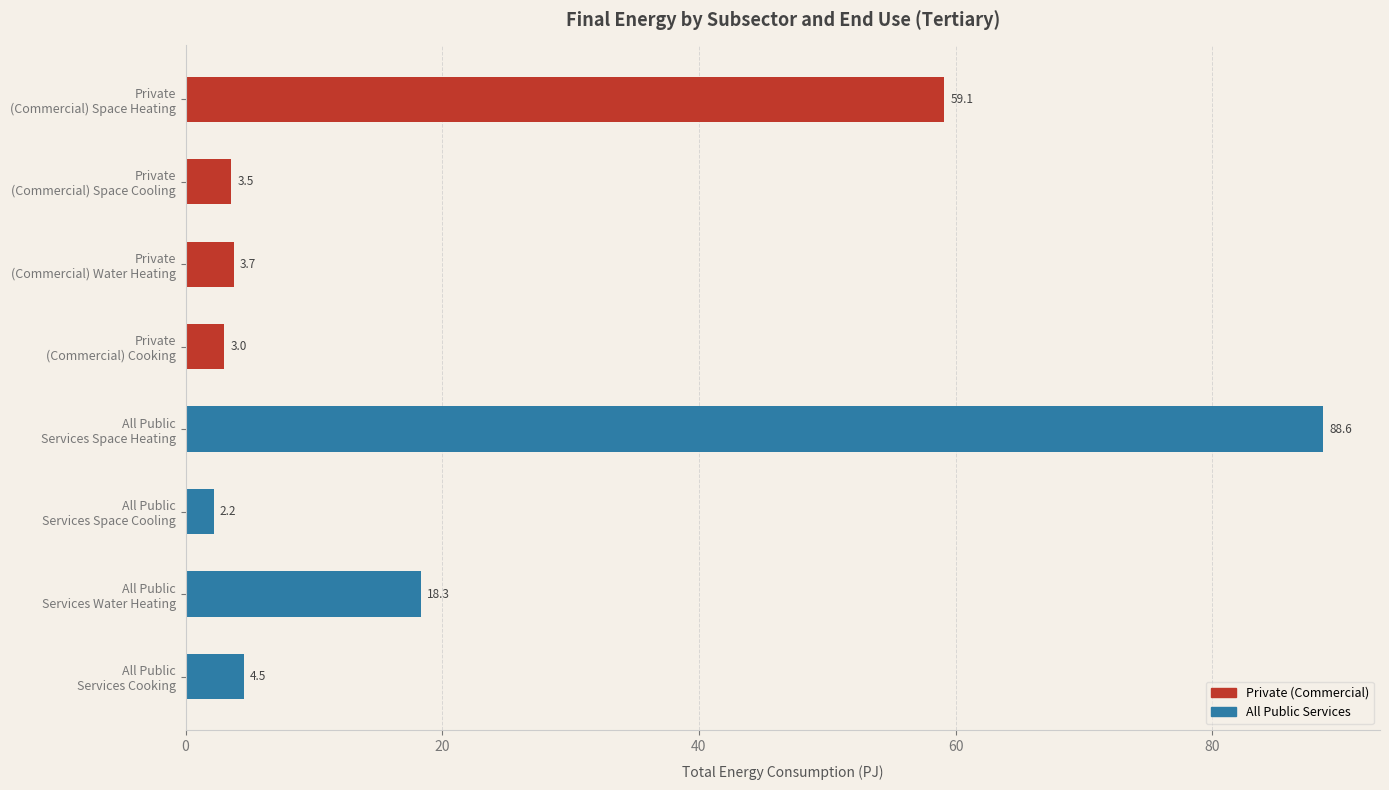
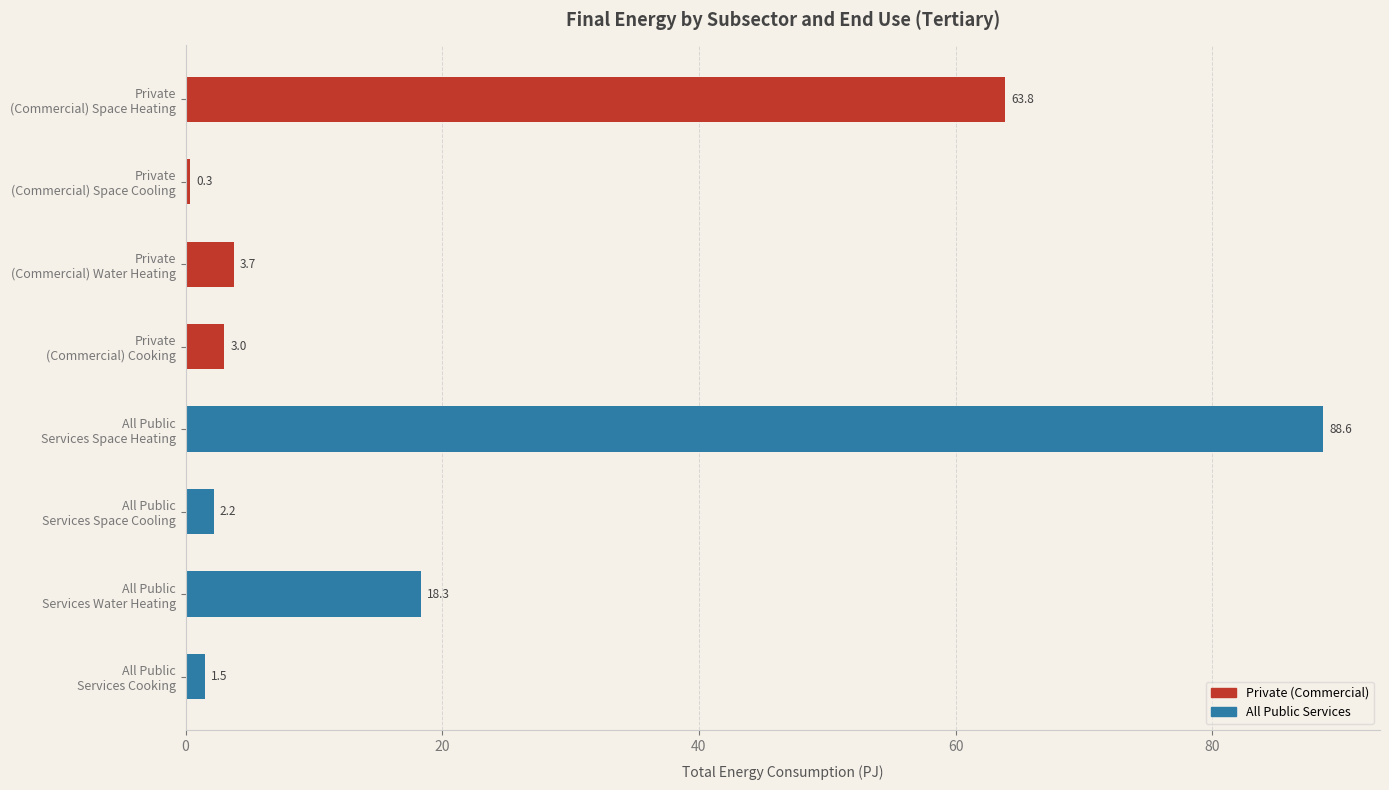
Private (Commercial) Space Heating: 59.1 -> 63.8
Private (Commercial) Space Cooling: 3.5 -> 0.3
All Public Services Cooking: 4.5 -> 1.5
